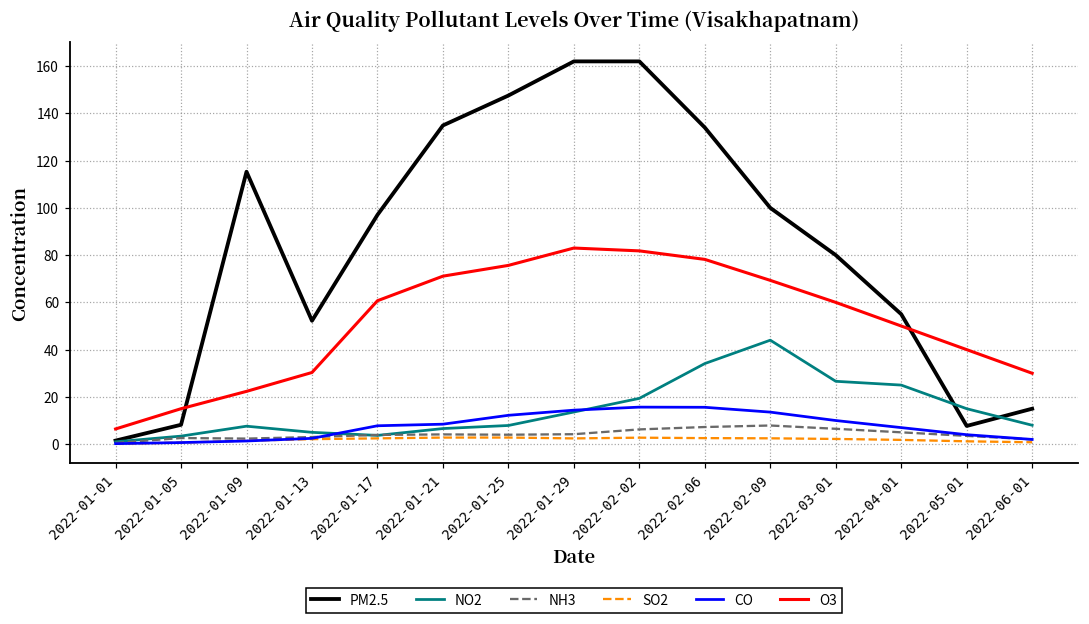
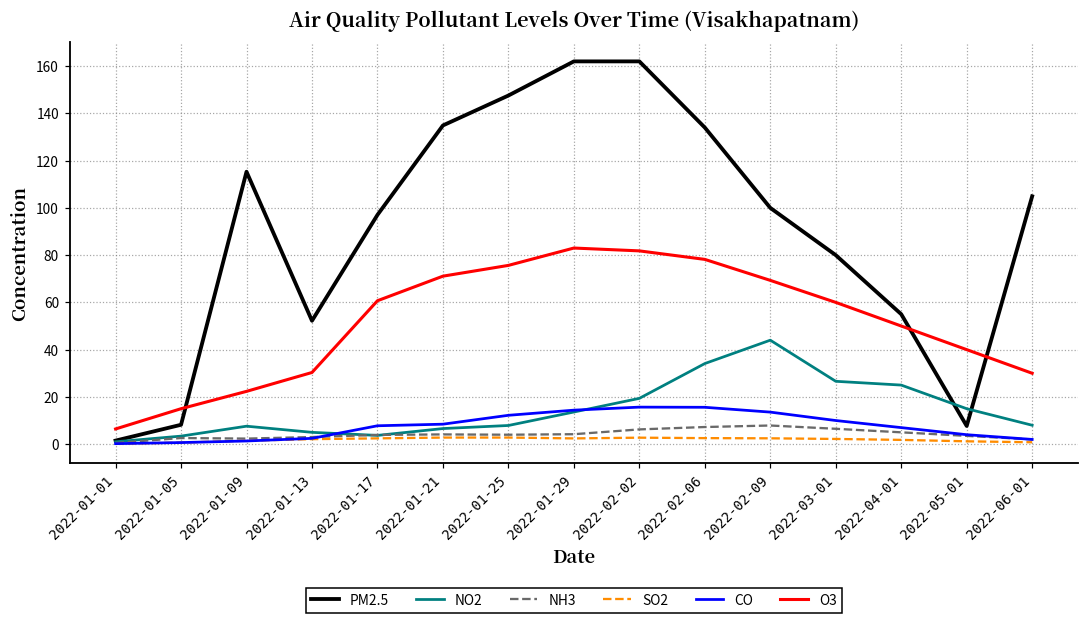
PM2.5, 2022-06-01: 15 -> 105
